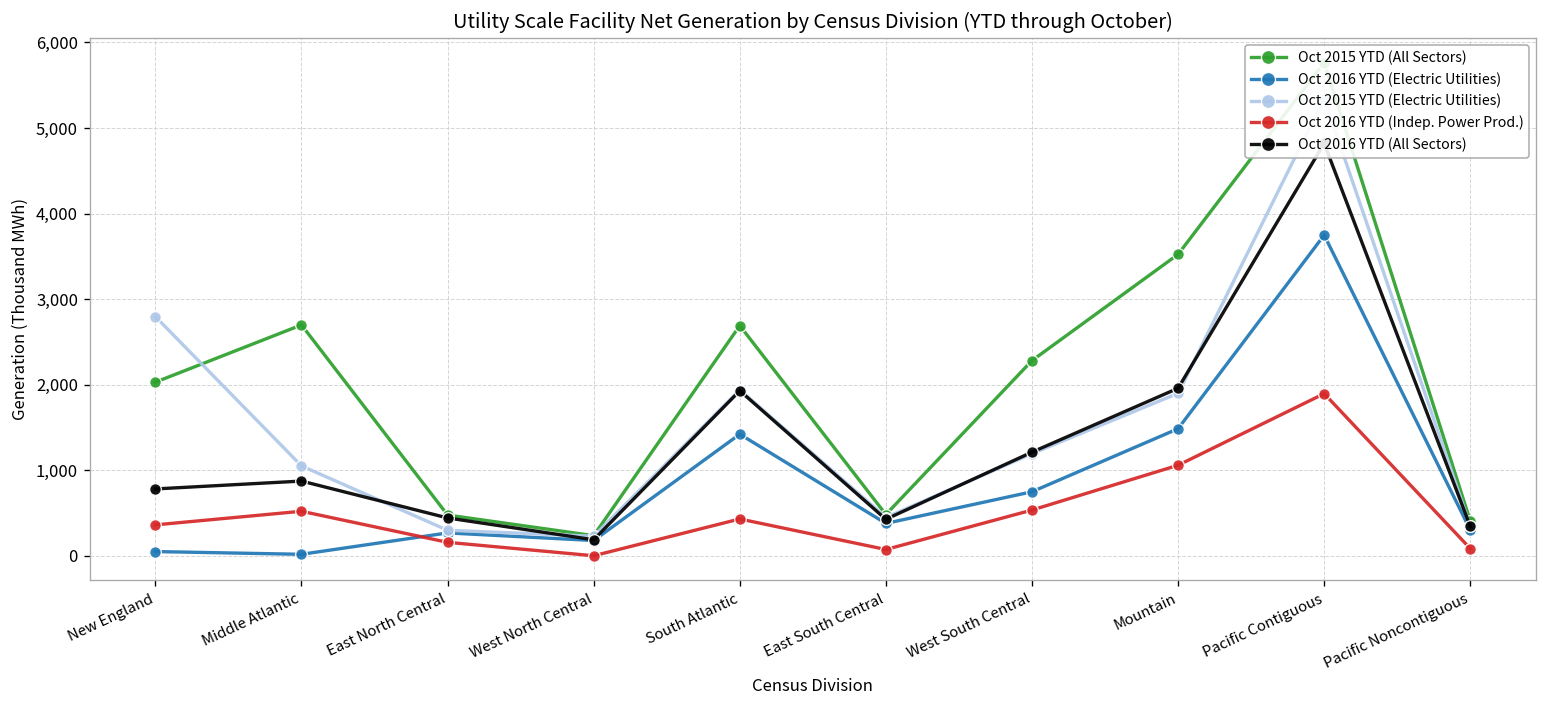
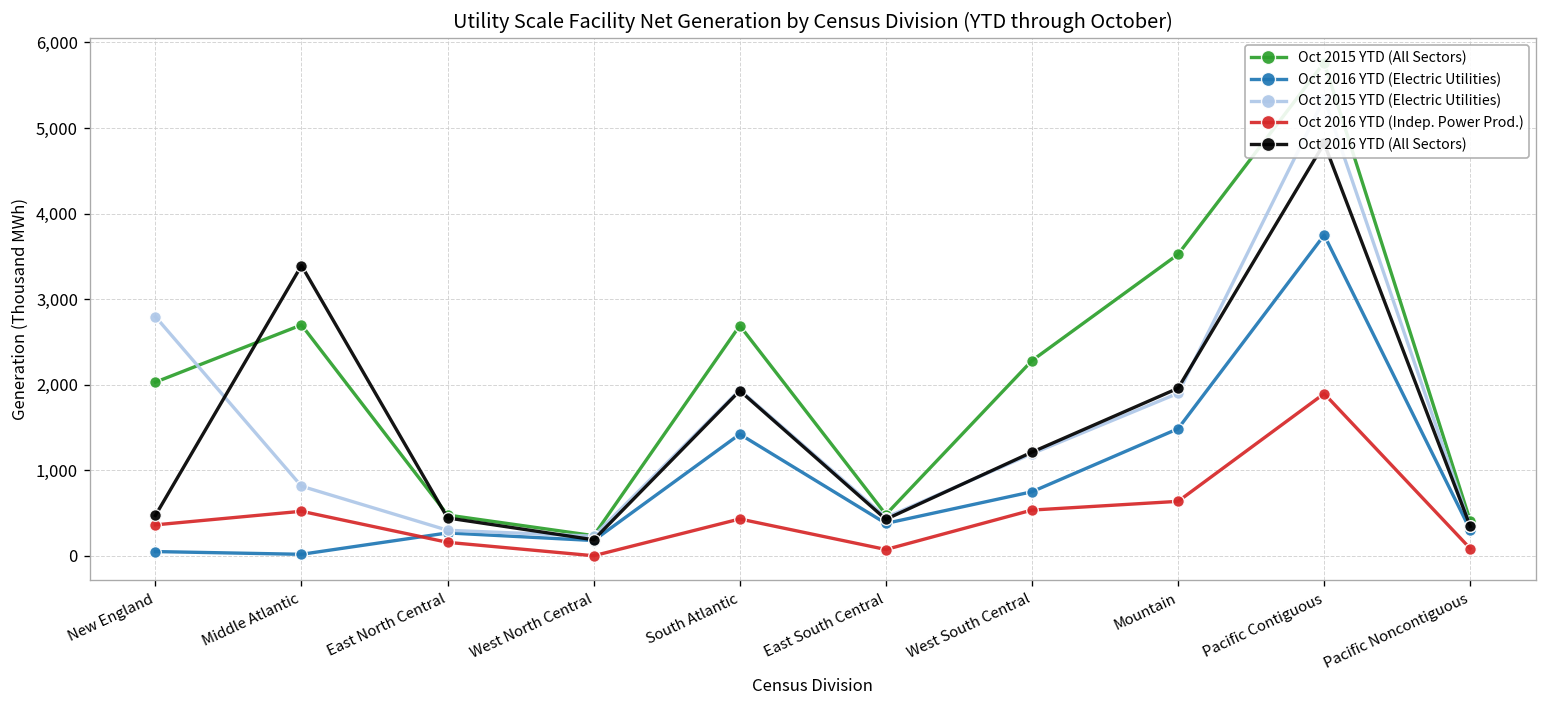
Oct 2016 YTD (All Sectors), New England: 800 -> 500
Oct 2015 YTD (Electric Utilities), Middle Atlantic: 1,100 -> 800
Oct 2016 YTD (All Sectors), Middle Atlantic: 900 -> 3,400
Oct 2016 YTD (Indep. Power Prod.), Mountain: 1,100 -> 600
